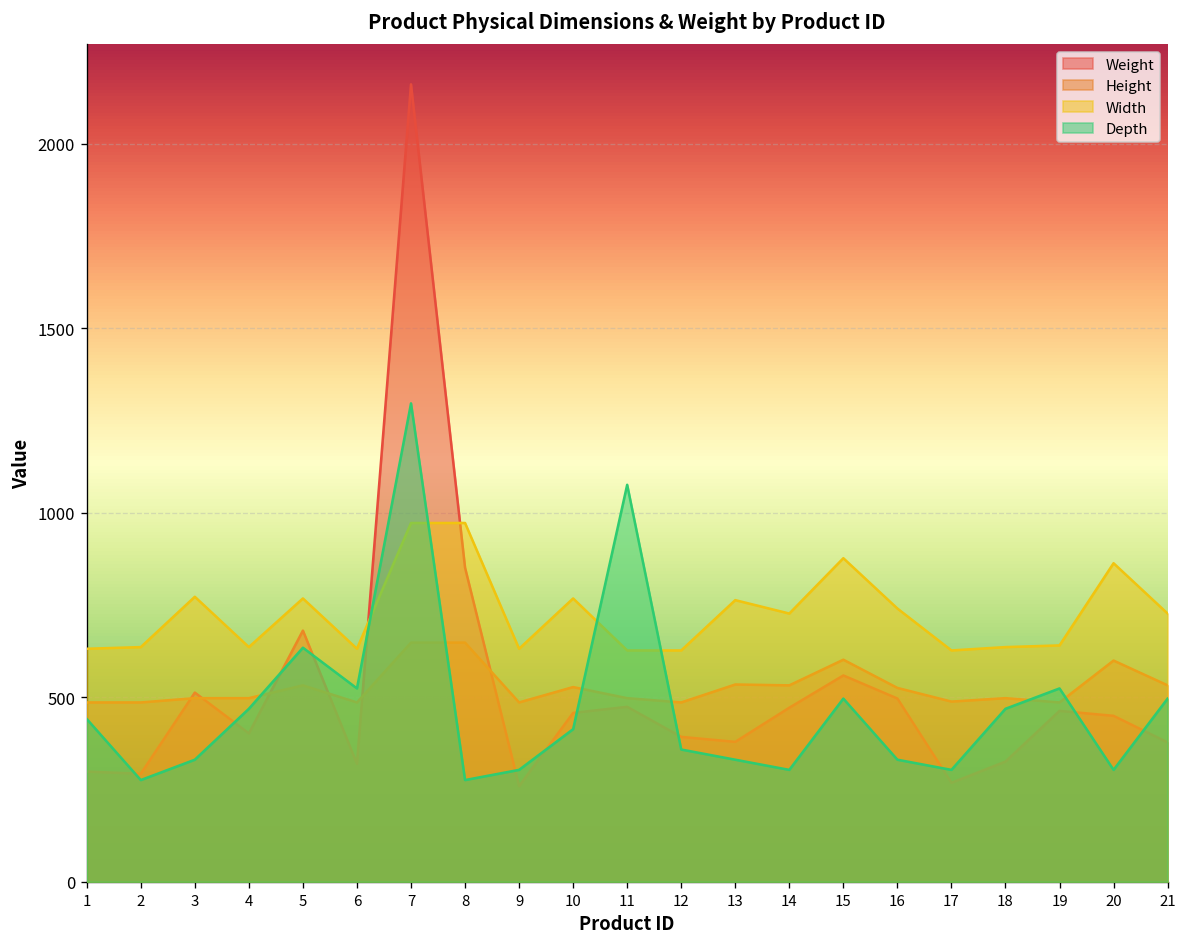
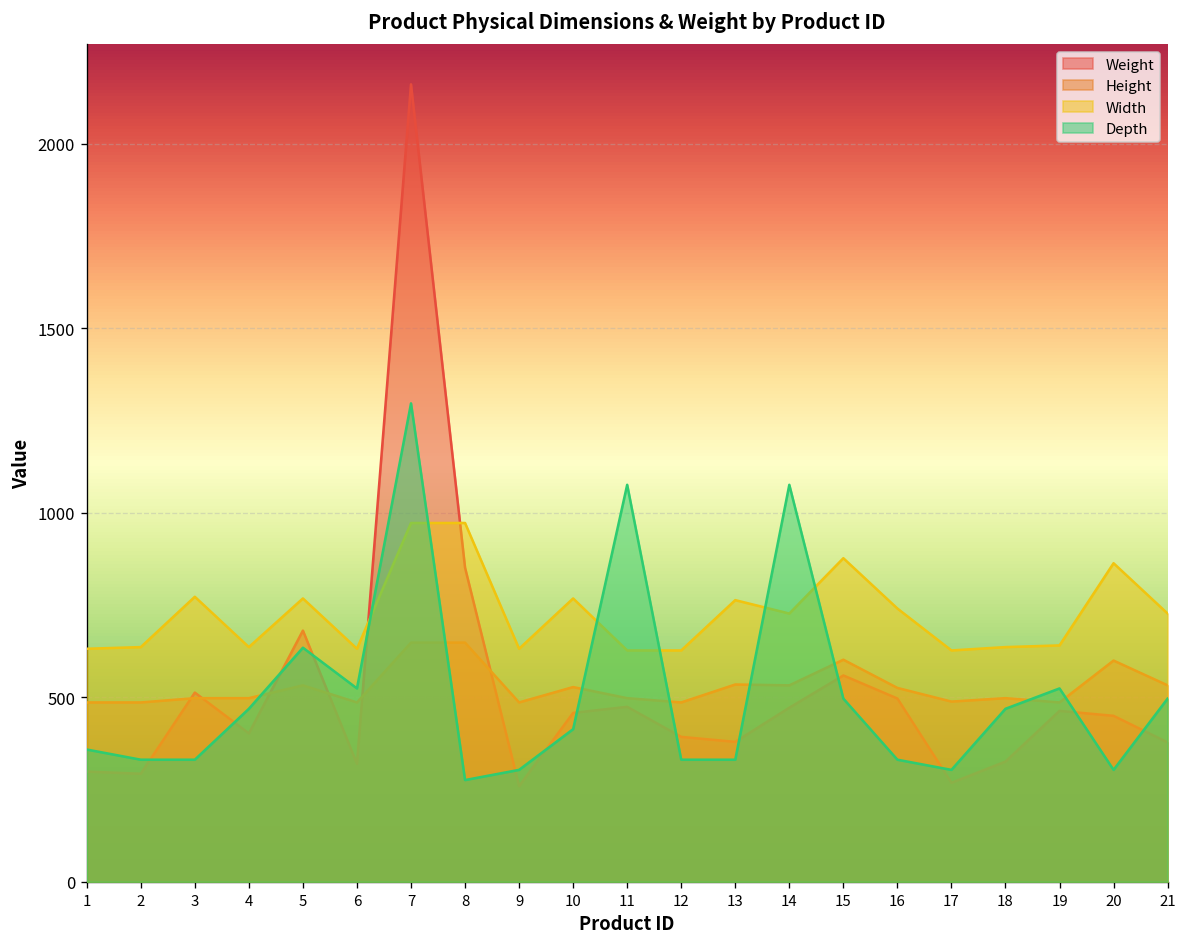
Depth, 1: 440 -> 360
Depth, 2: 280 -> 330
Depth, 12: 360 -> 330
Depth, 14: 300 -> 1080
